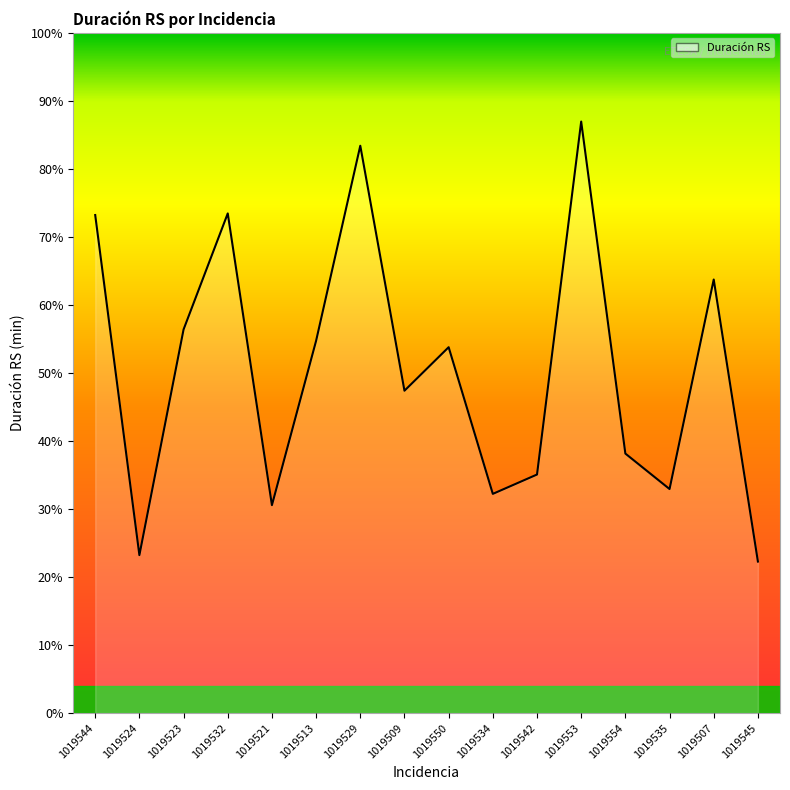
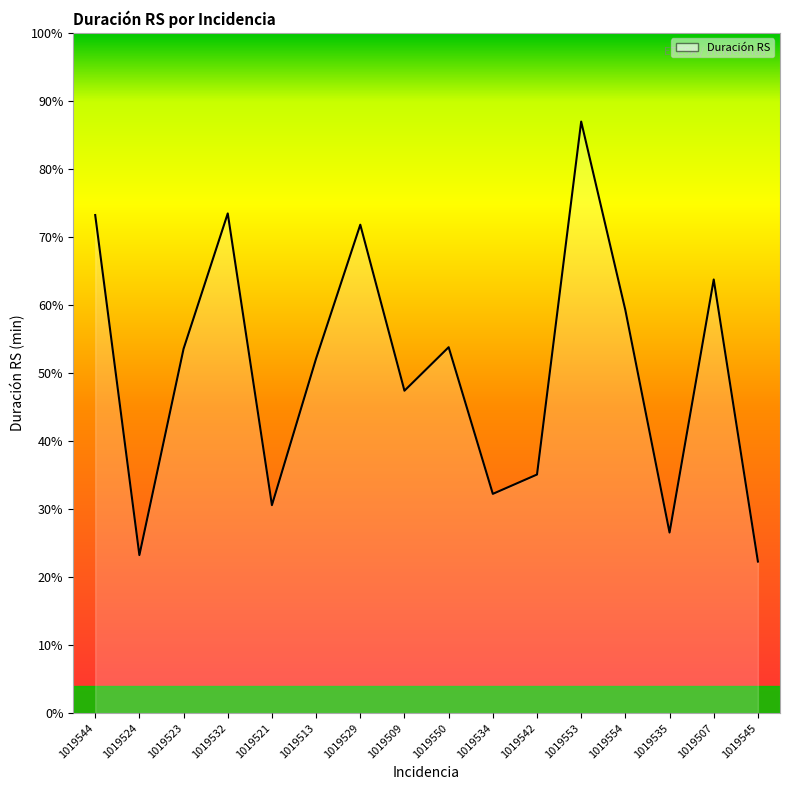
1019523: 56% -> 54%
1019513: 55% -> 52%
1019529: 83% -> 72%
1019554: 38% -> 59%
1019535: 33% -> 27%
